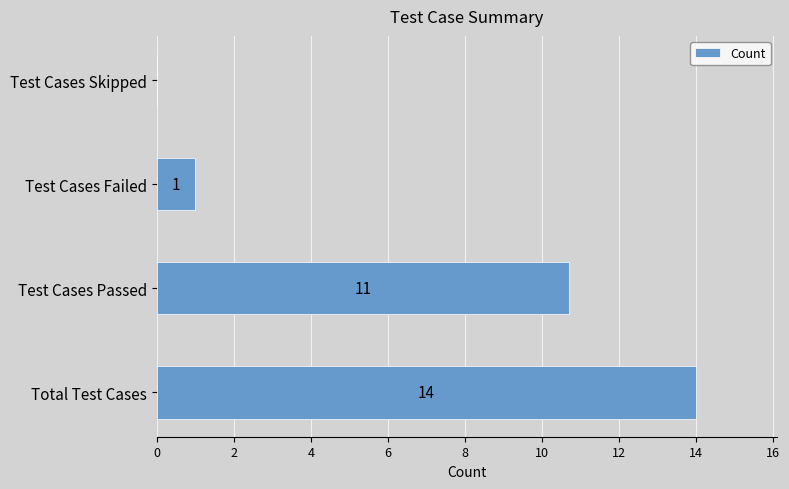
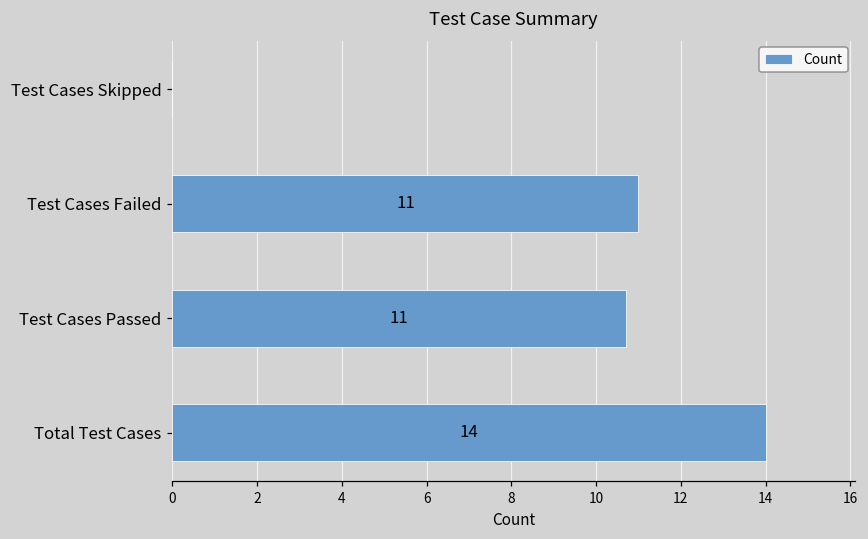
Test Cases Failed: 1 -> 11
